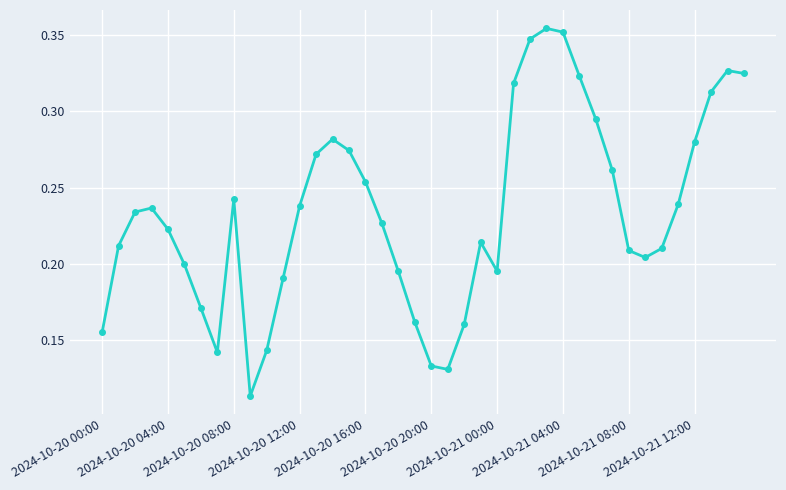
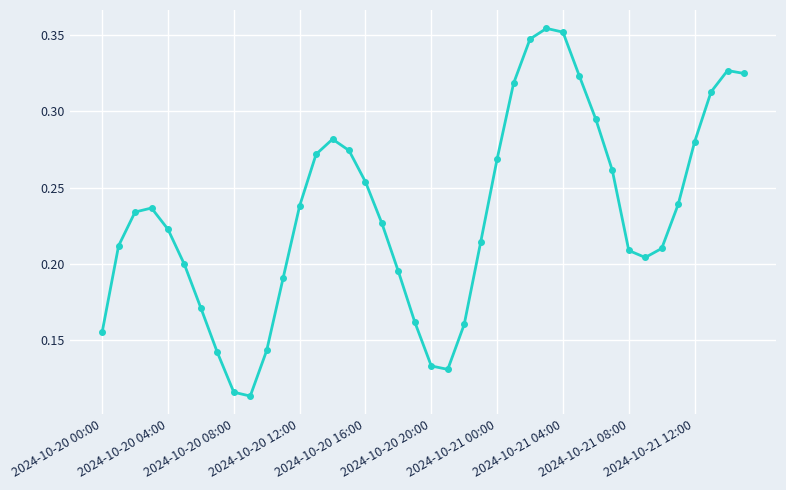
2024-10-20 08:00: 0.242 -> 0.116
2024-10-21 00:00: 0.195 -> 0.269
